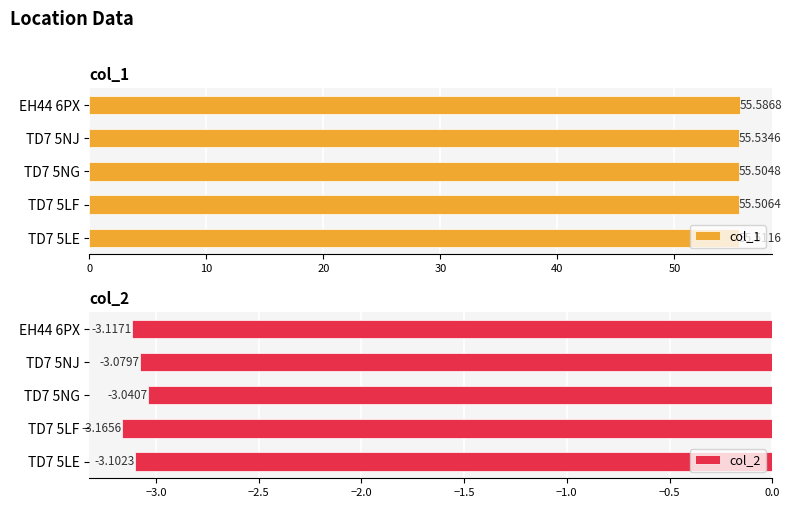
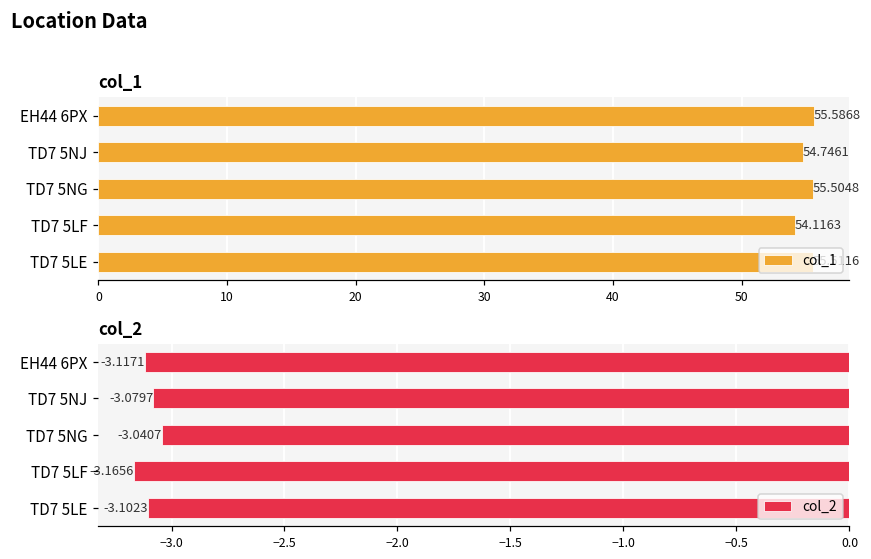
col_1, TD7 5NJ: 55.5346 -> 54.7461
col_1, TD7 5LF: 55.5064 -> 54.1163
